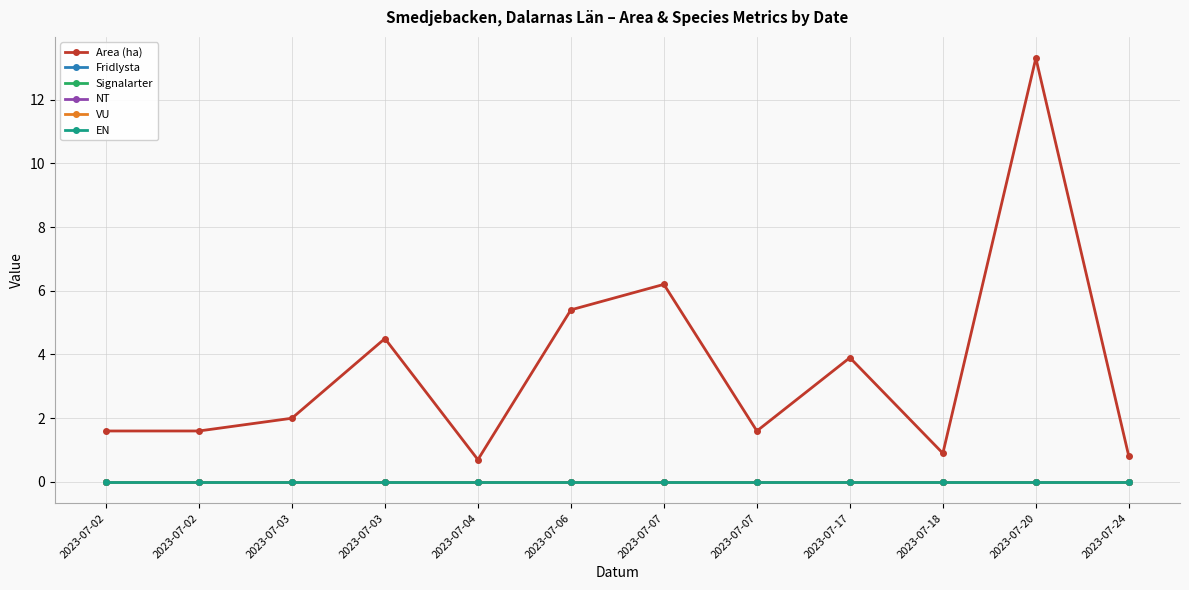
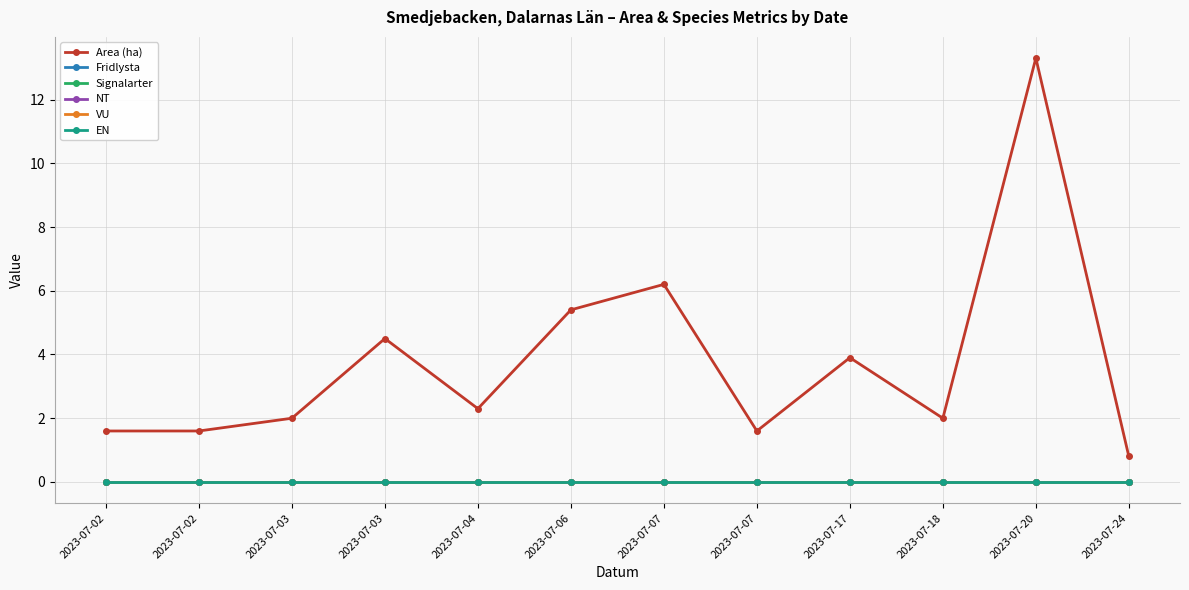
Area (ha), 2023-07-04: 0.7 -> 2.3
Area (ha), 2023-07-18: 0.9 -> 2.0
